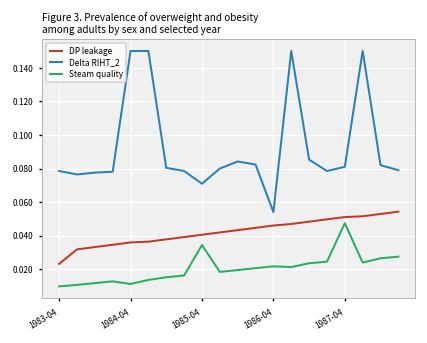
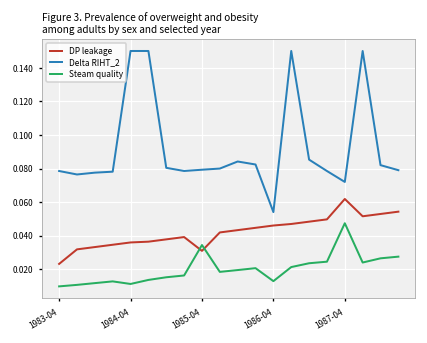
DP leakage, 1985-04: 0.041 -> 0.031
Delta RIHT_2, 1985-04: 0.071 -> 0.079
Steam quality, 1986-04: 0.022 -> 0.013
DP leakage, 1987-04: 0.051 -> 0.062
Delta RIHT_2, 1987-04: 0.081 -> 0.072
